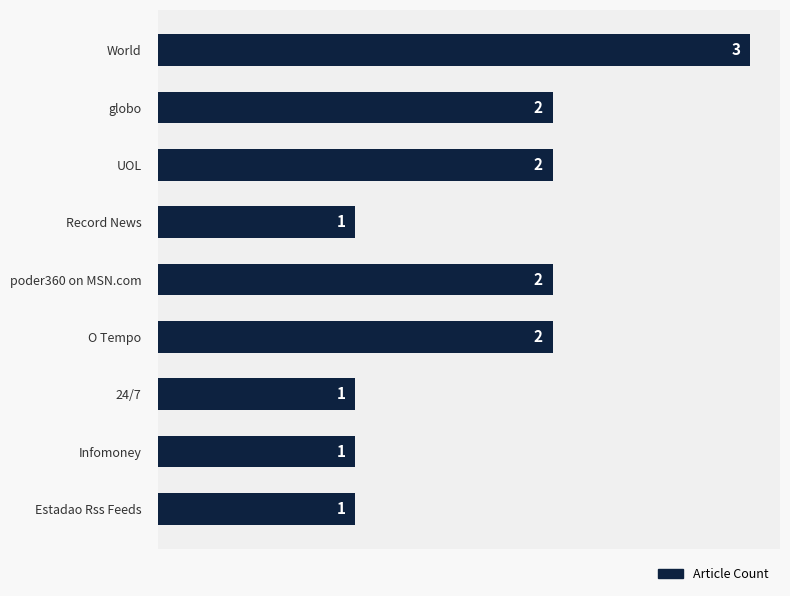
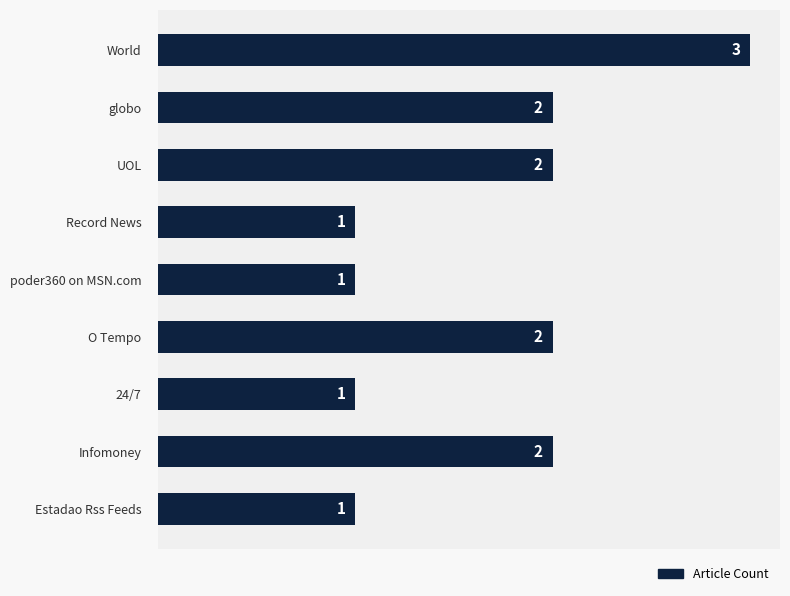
poder360 on MSN.com: 2 -> 1
Infomoney: 1 -> 2
